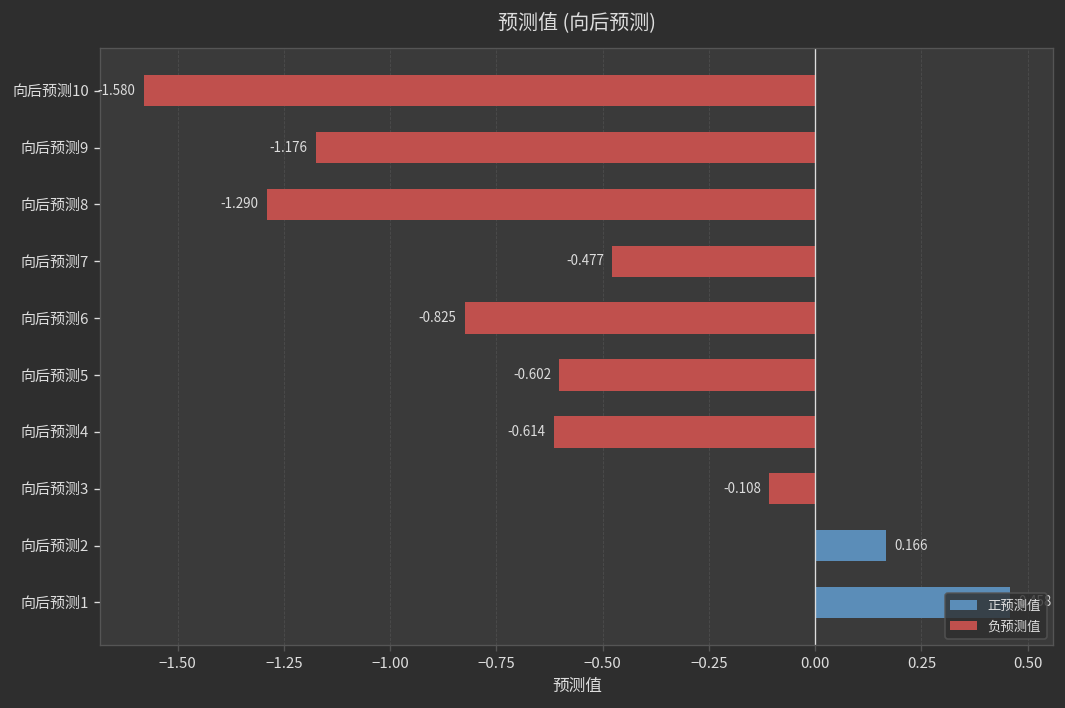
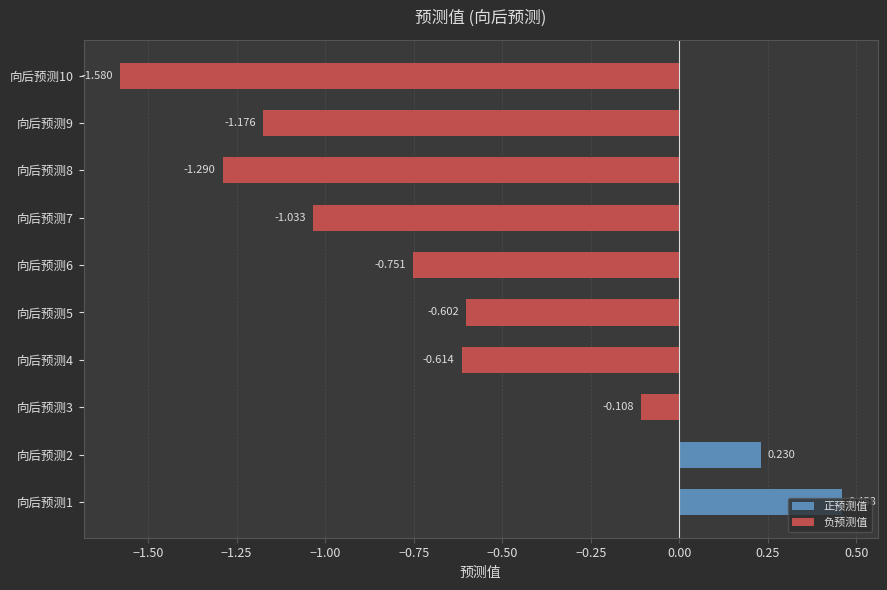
向后预测7: -0.477 -> -1.033
向后预测6: -0.825 -> -0.751
向后预测2: 0.166 -> 0.230
